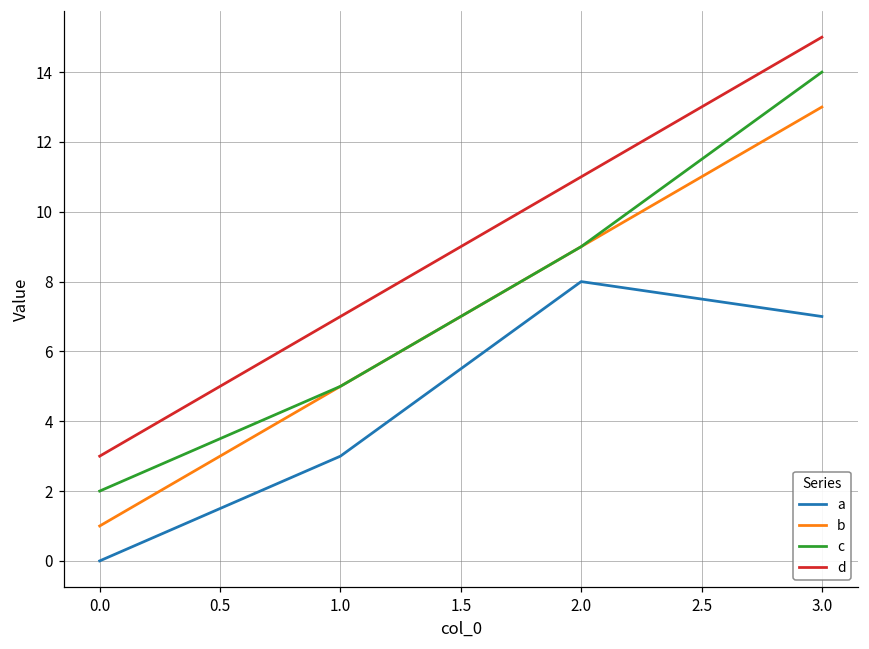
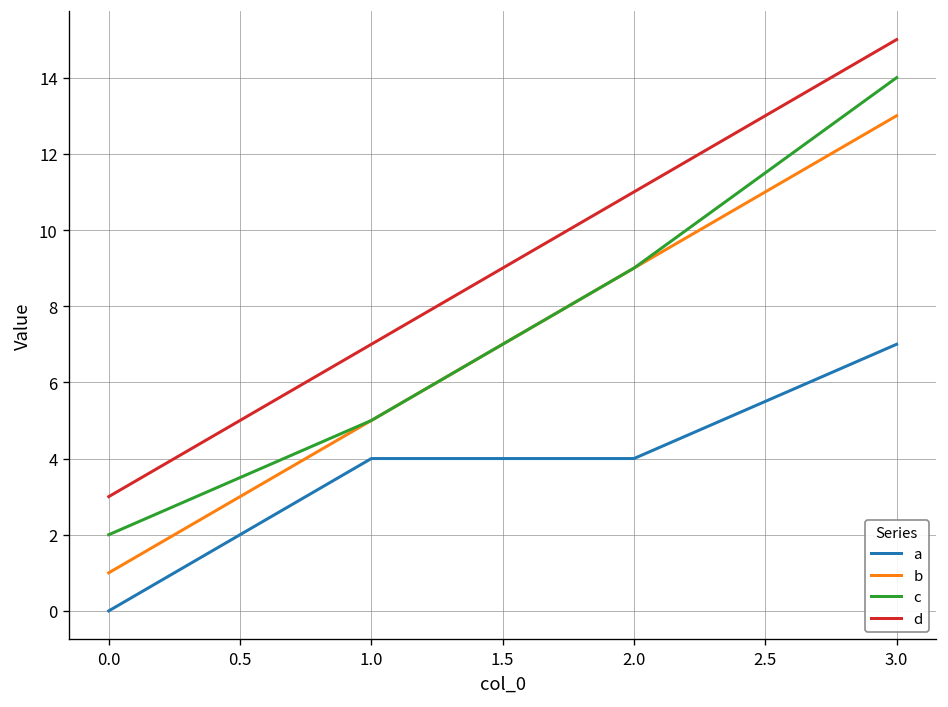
a, 1.0: 3 -> 4
a, 2.0: 8 -> 4
